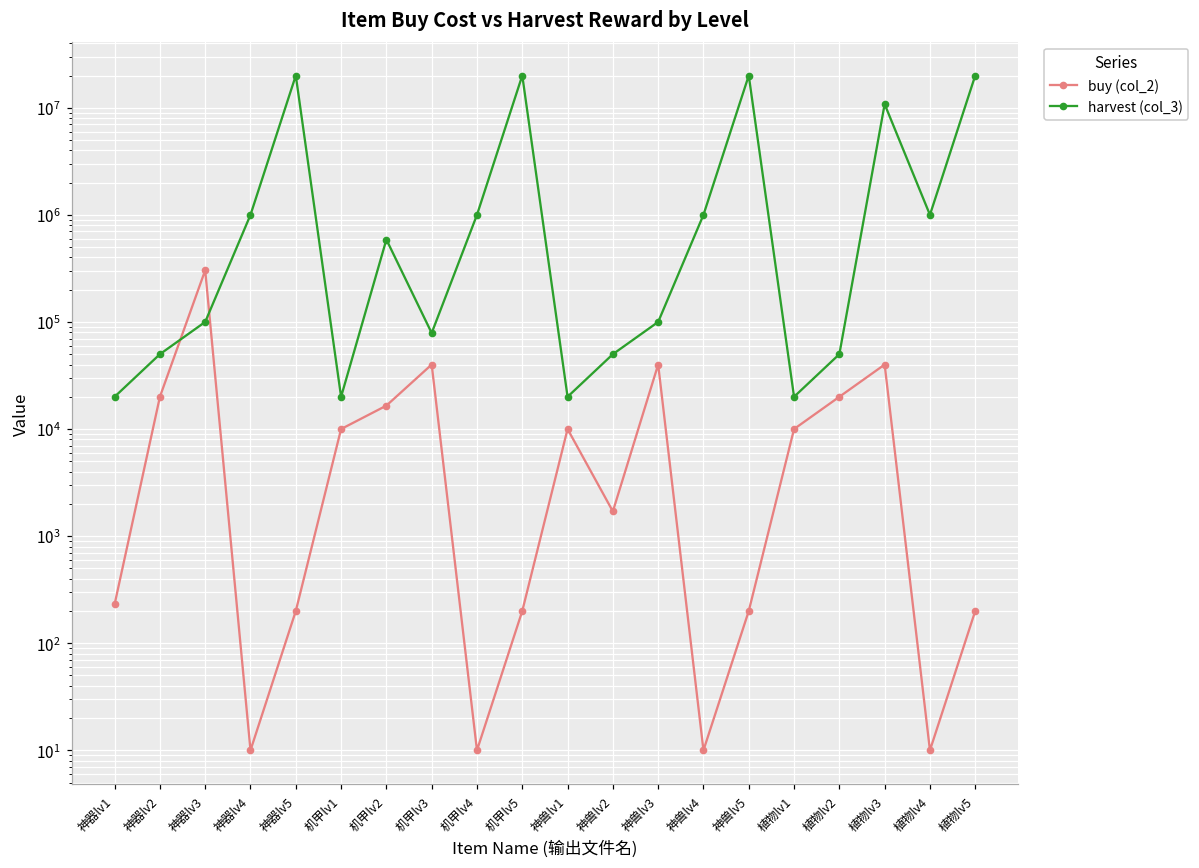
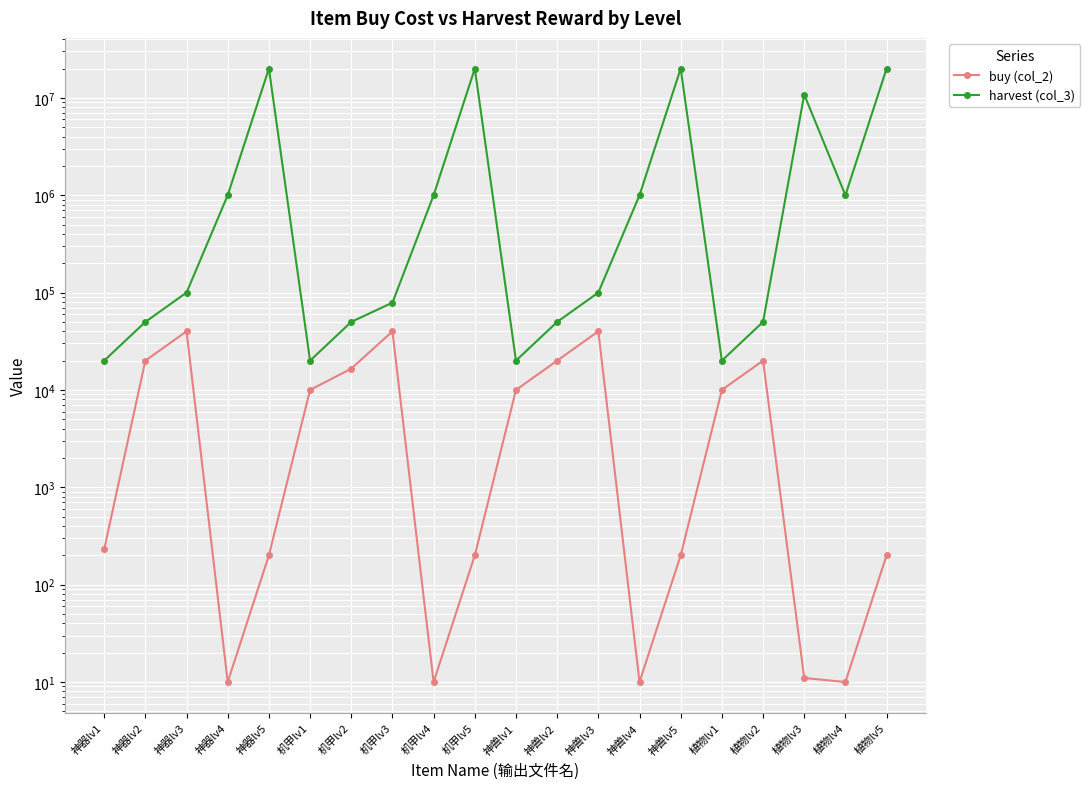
buy (col_2), 神器lv3: 300000 -> 40000
harvest (col_3), 机甲lv2: 600000 -> 50000
buy (col_2), 神兽lv2: 1700 -> 20000
buy (col_2), 植物lv3: 40000 -> 11
